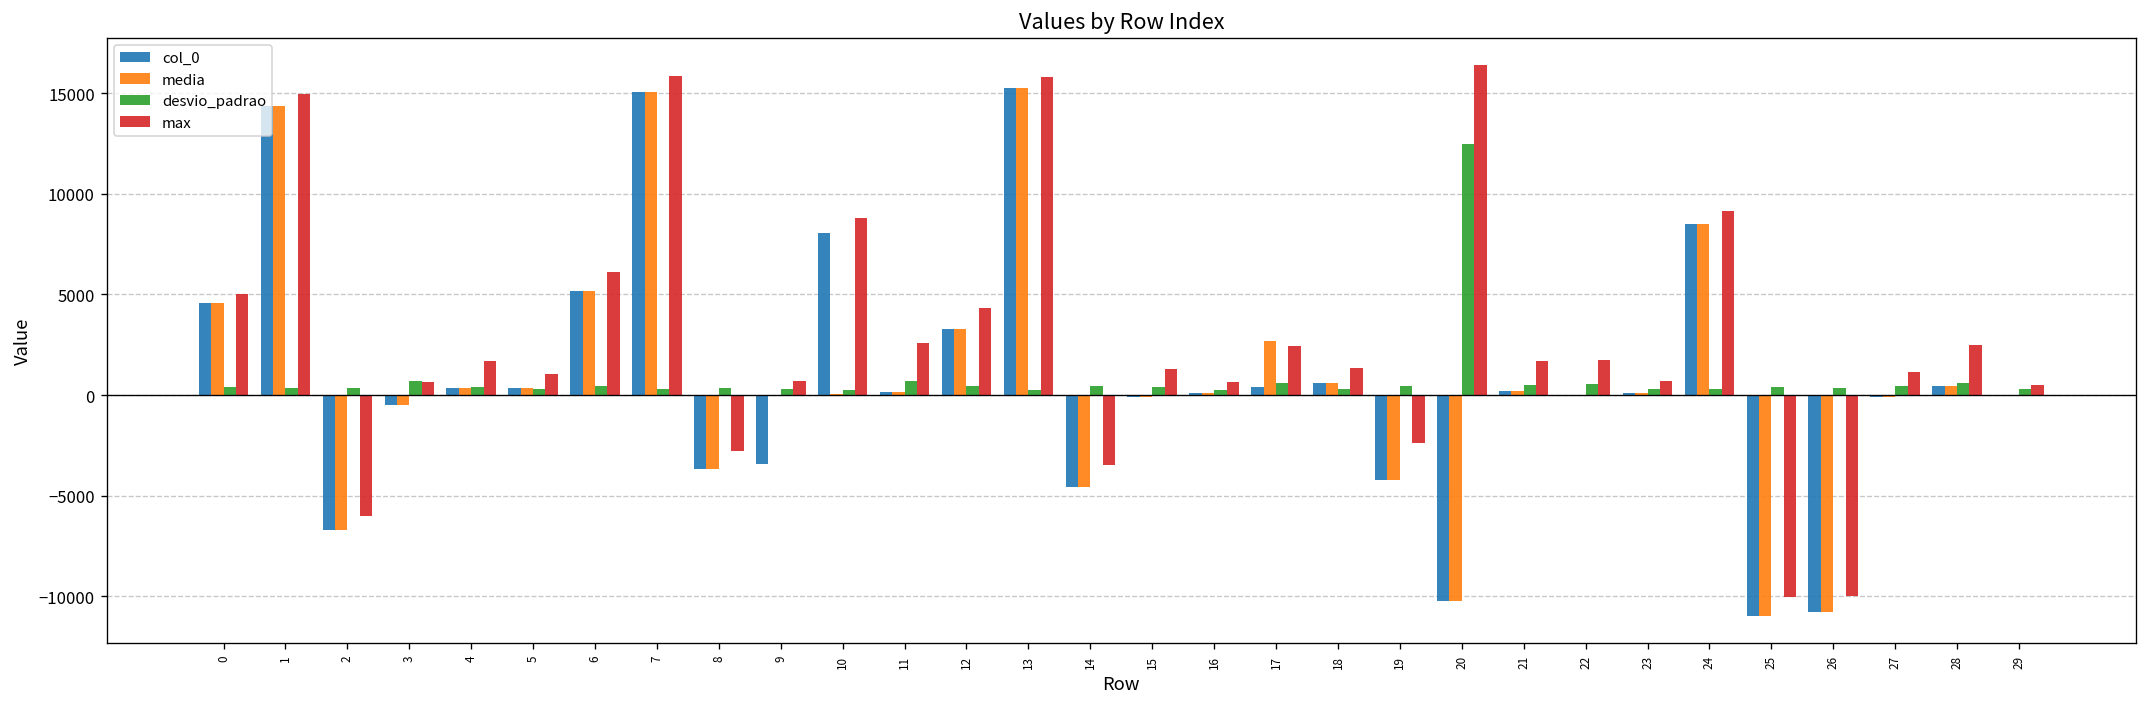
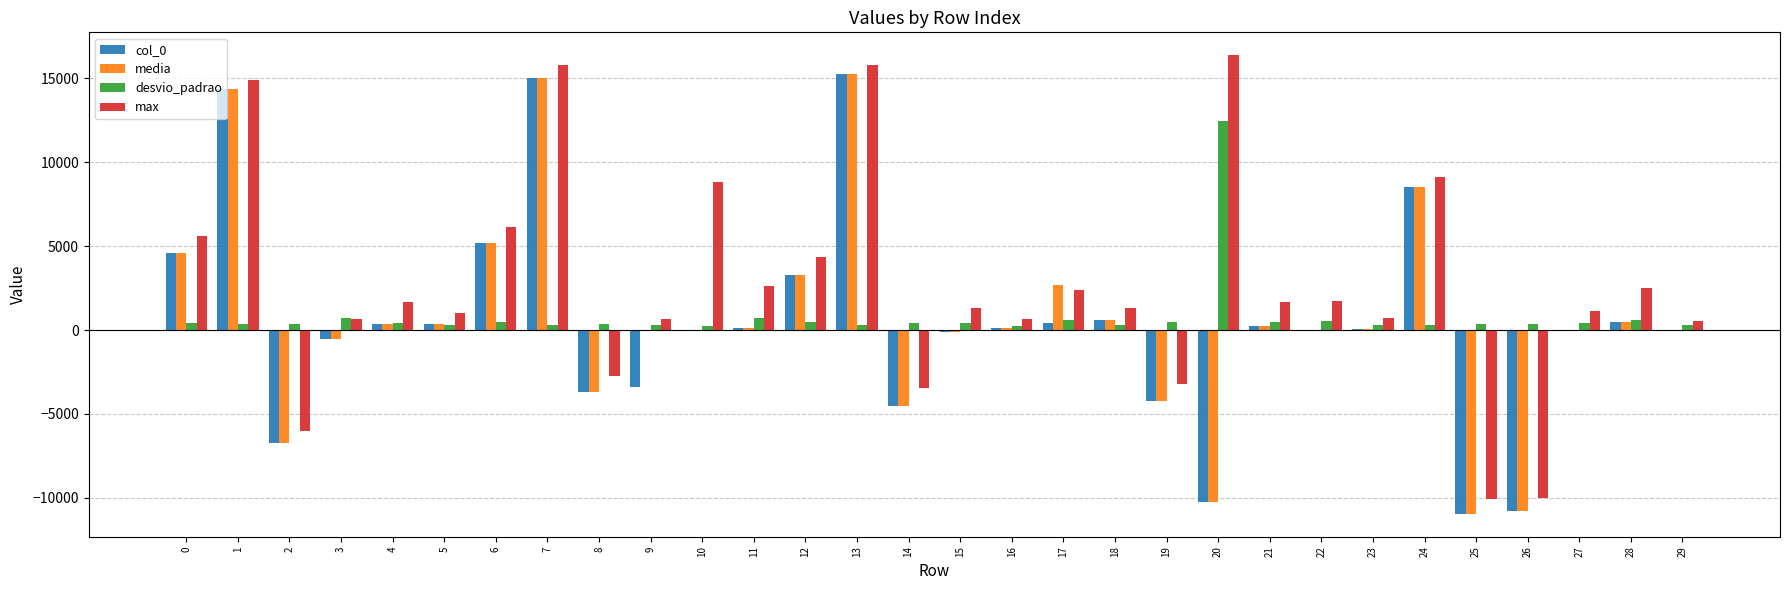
max, 0: 5000 -> 5600
col_0, 10: 8100 -> 0
max, 19: -2400 -> -3200
